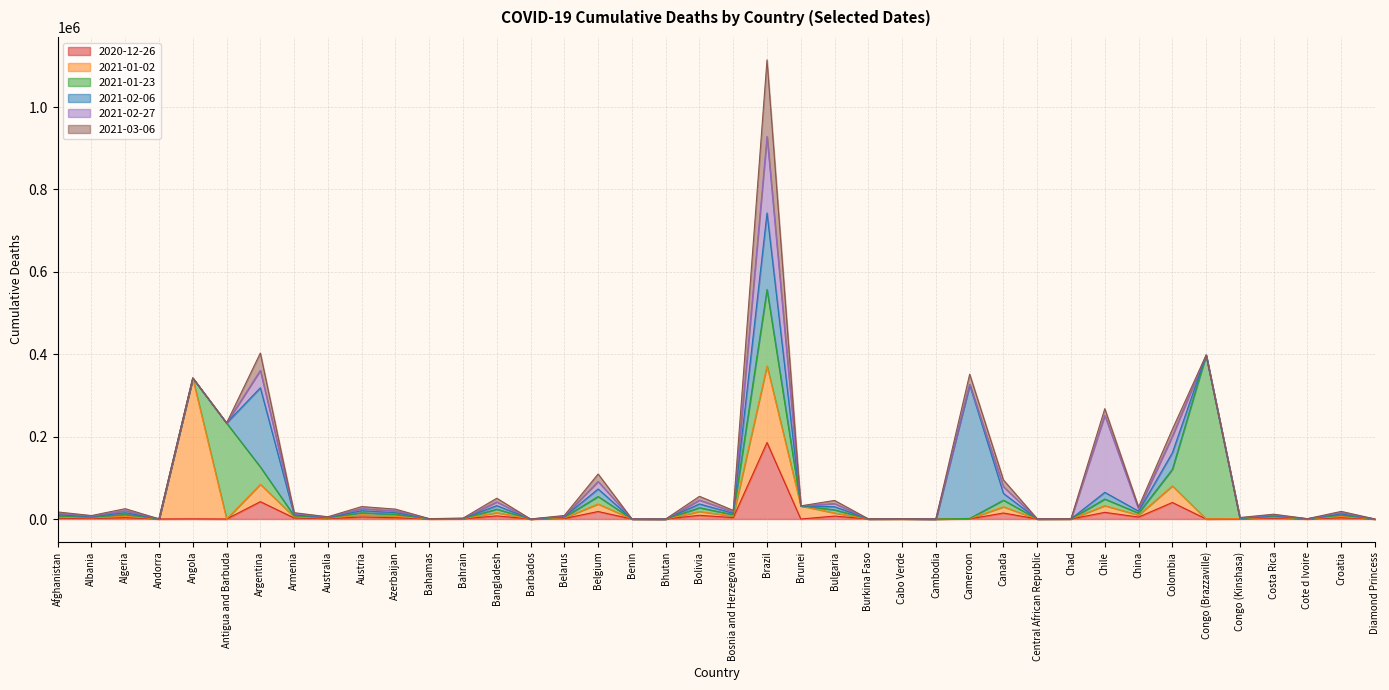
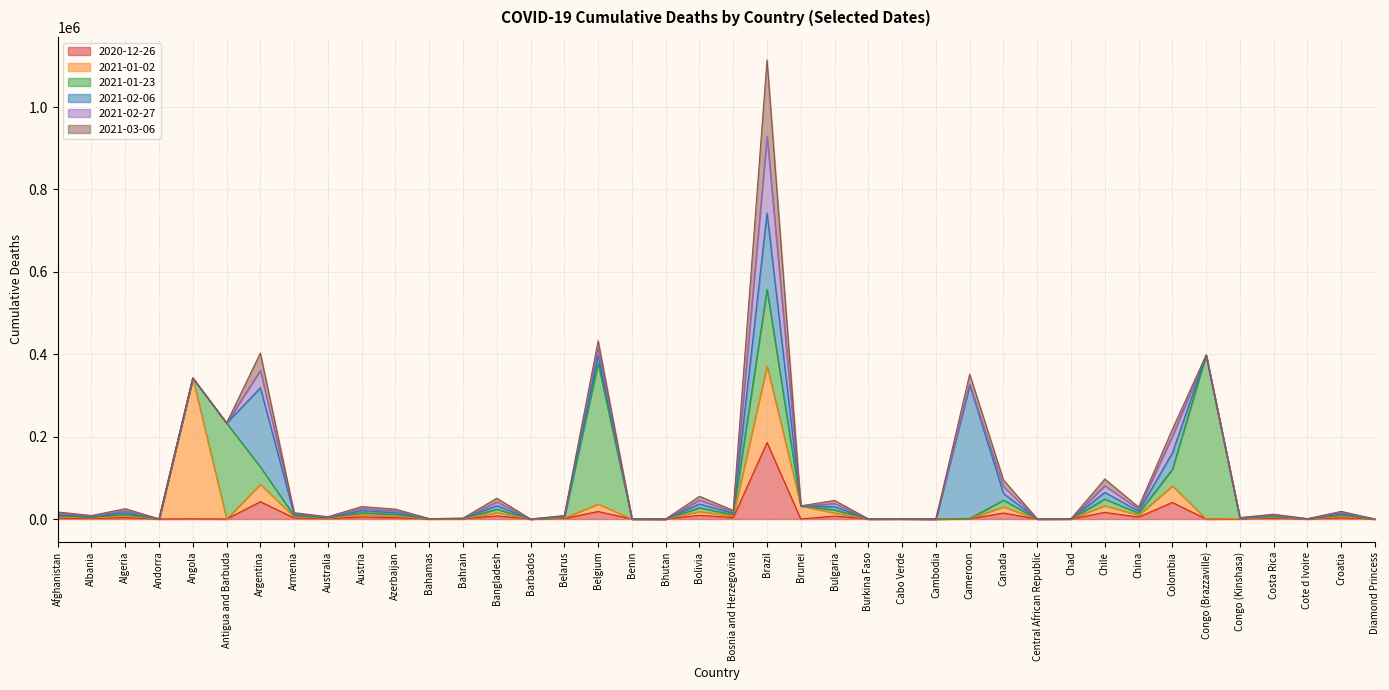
2021-01-23, Belgium: 20000 -> 340000
2021-02-27, Chile: 190000 -> 20000
